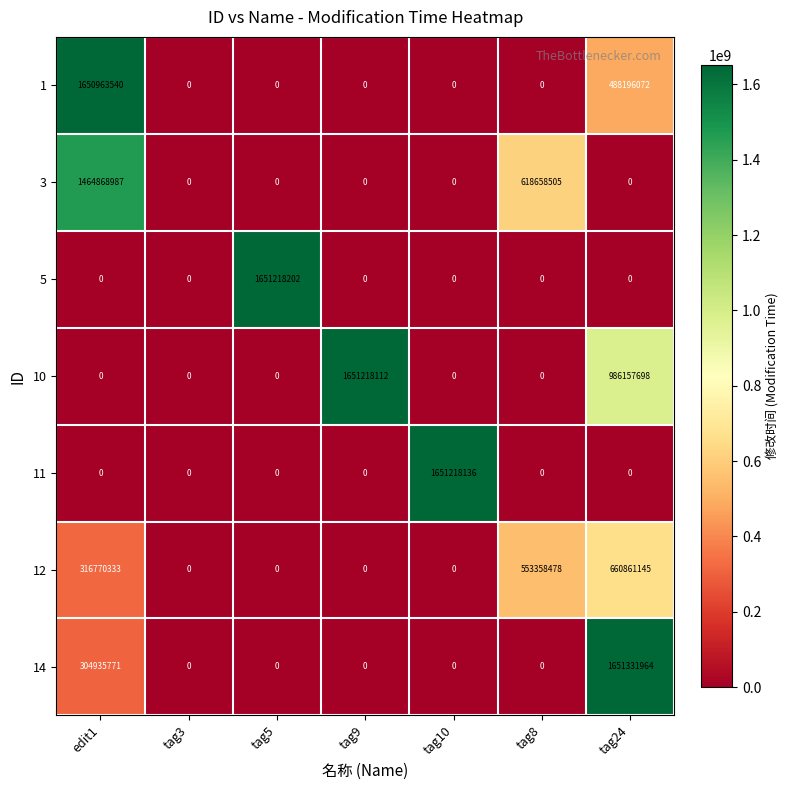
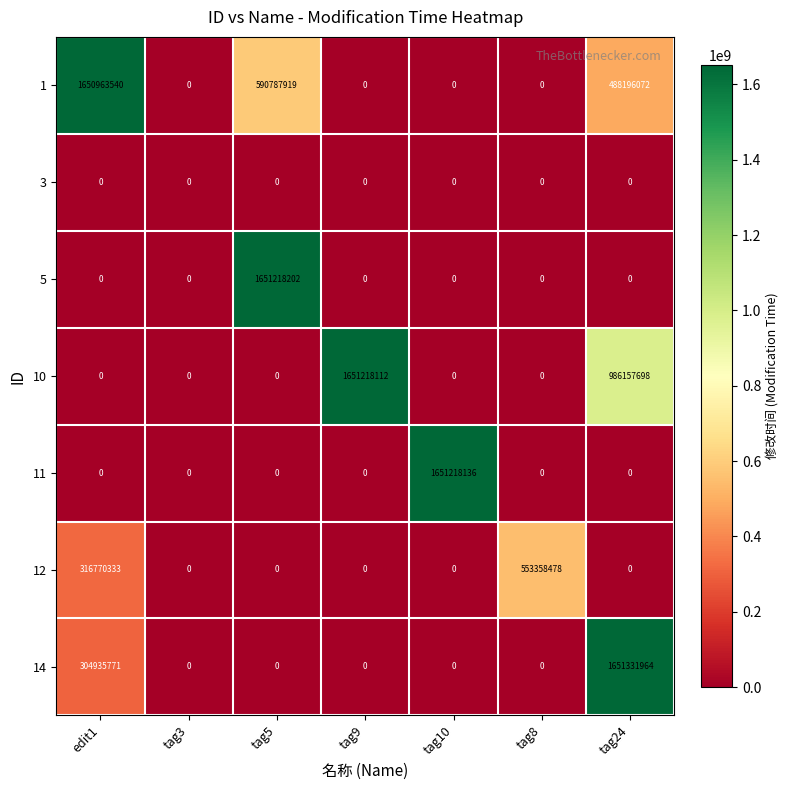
1, tag5: 0 -> 590787919
3, edit1: 1464868987 -> 0
3, tag8: 618658505 -> 0
12, tag24: 660861145 -> 0
